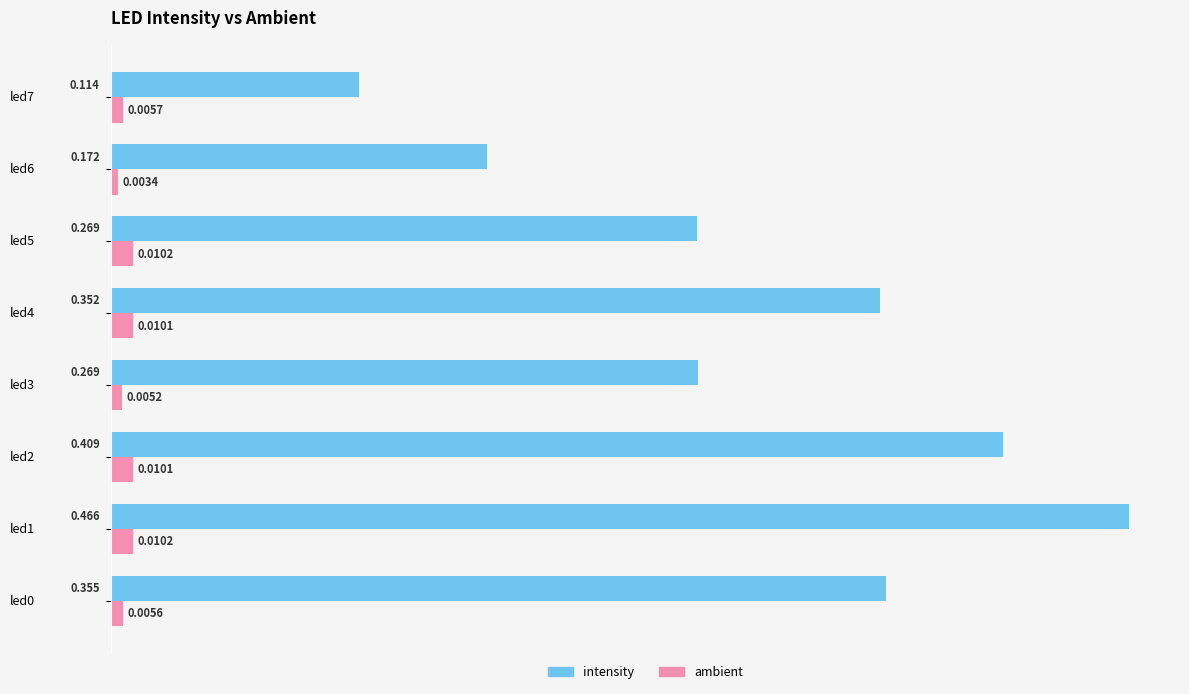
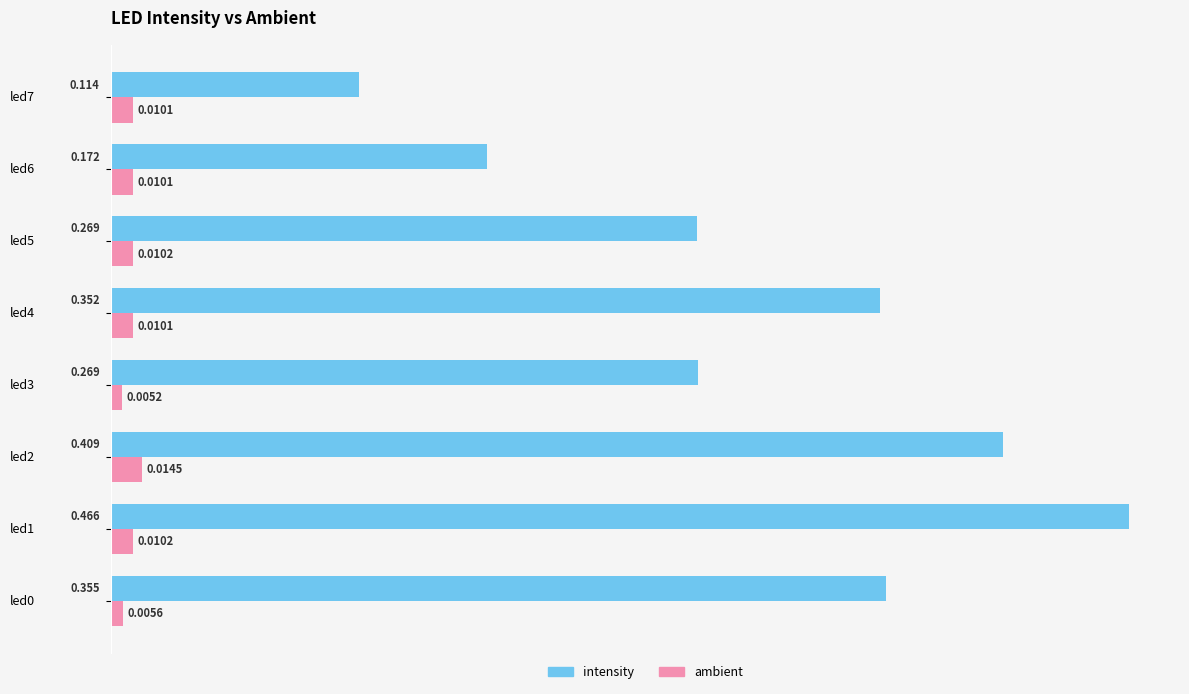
ambient, led7: 0.0057 -> 0.0101
ambient, led6: 0.0034 -> 0.0101
ambient, led2: 0.0101 -> 0.0145
